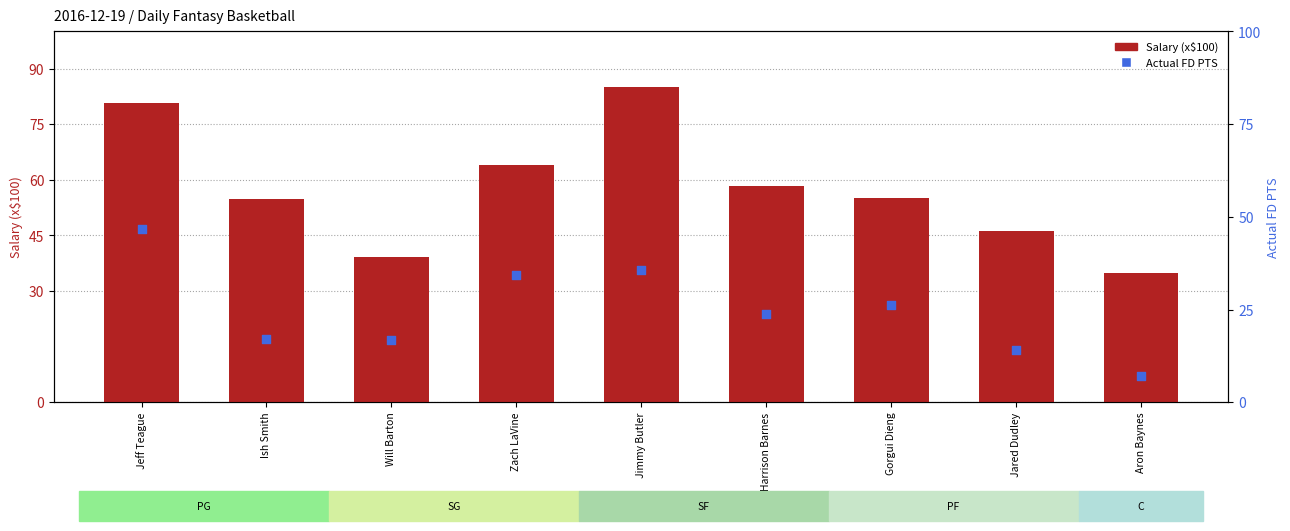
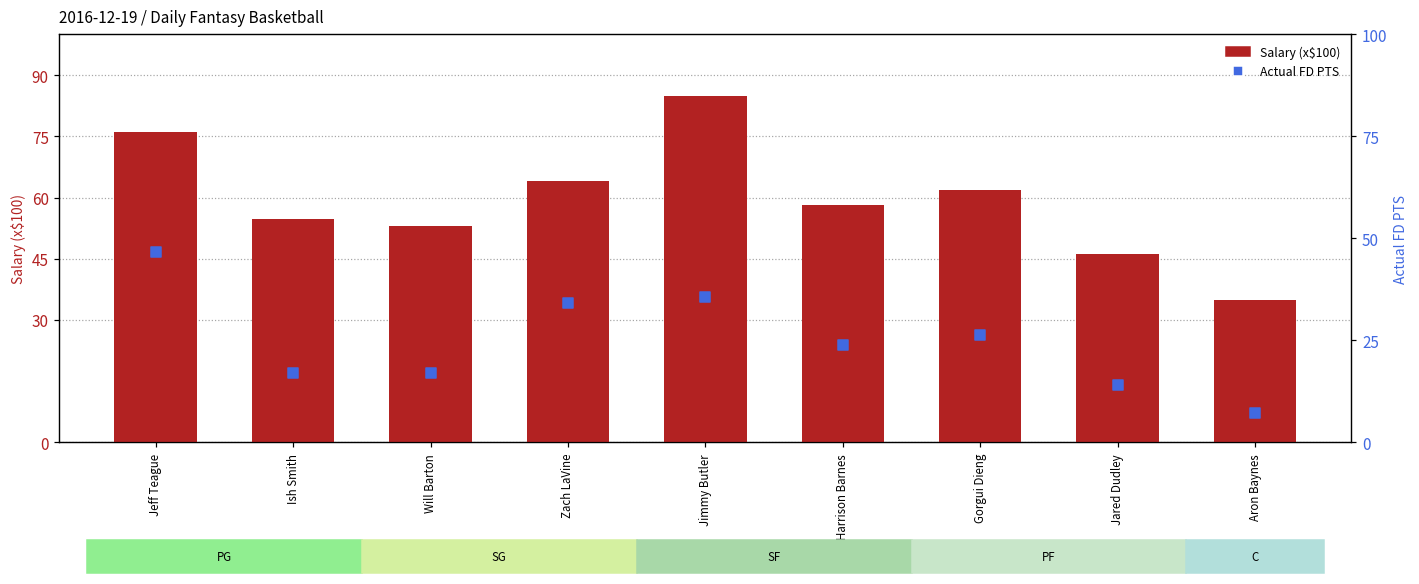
Salary (x$100), Jeff Teague: 81 -> 76
Salary (x$100), Will Barton: 39 -> 53
Salary (x$100), Gorgui Dieng: 55 -> 62
